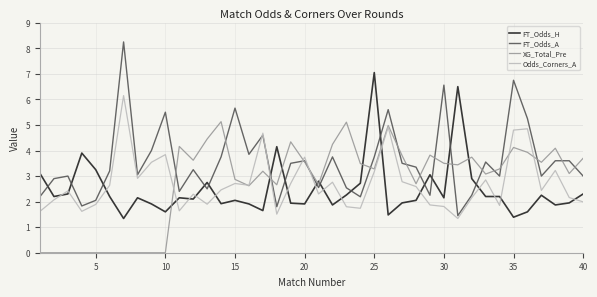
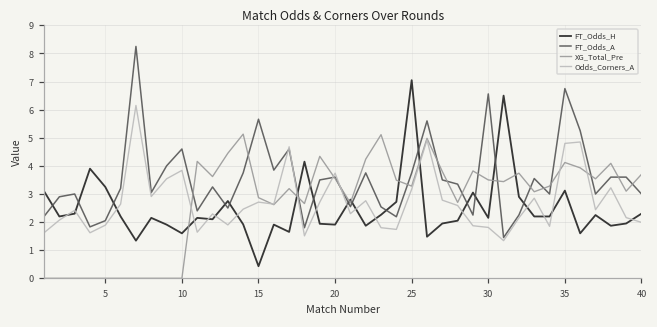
FT_Odds_A, 10: 5.5 -> 4.6
FT_Odds_H, 15: 2.1 -> 0.4
FT_Odds_H, 35: 1.4 -> 3.1
